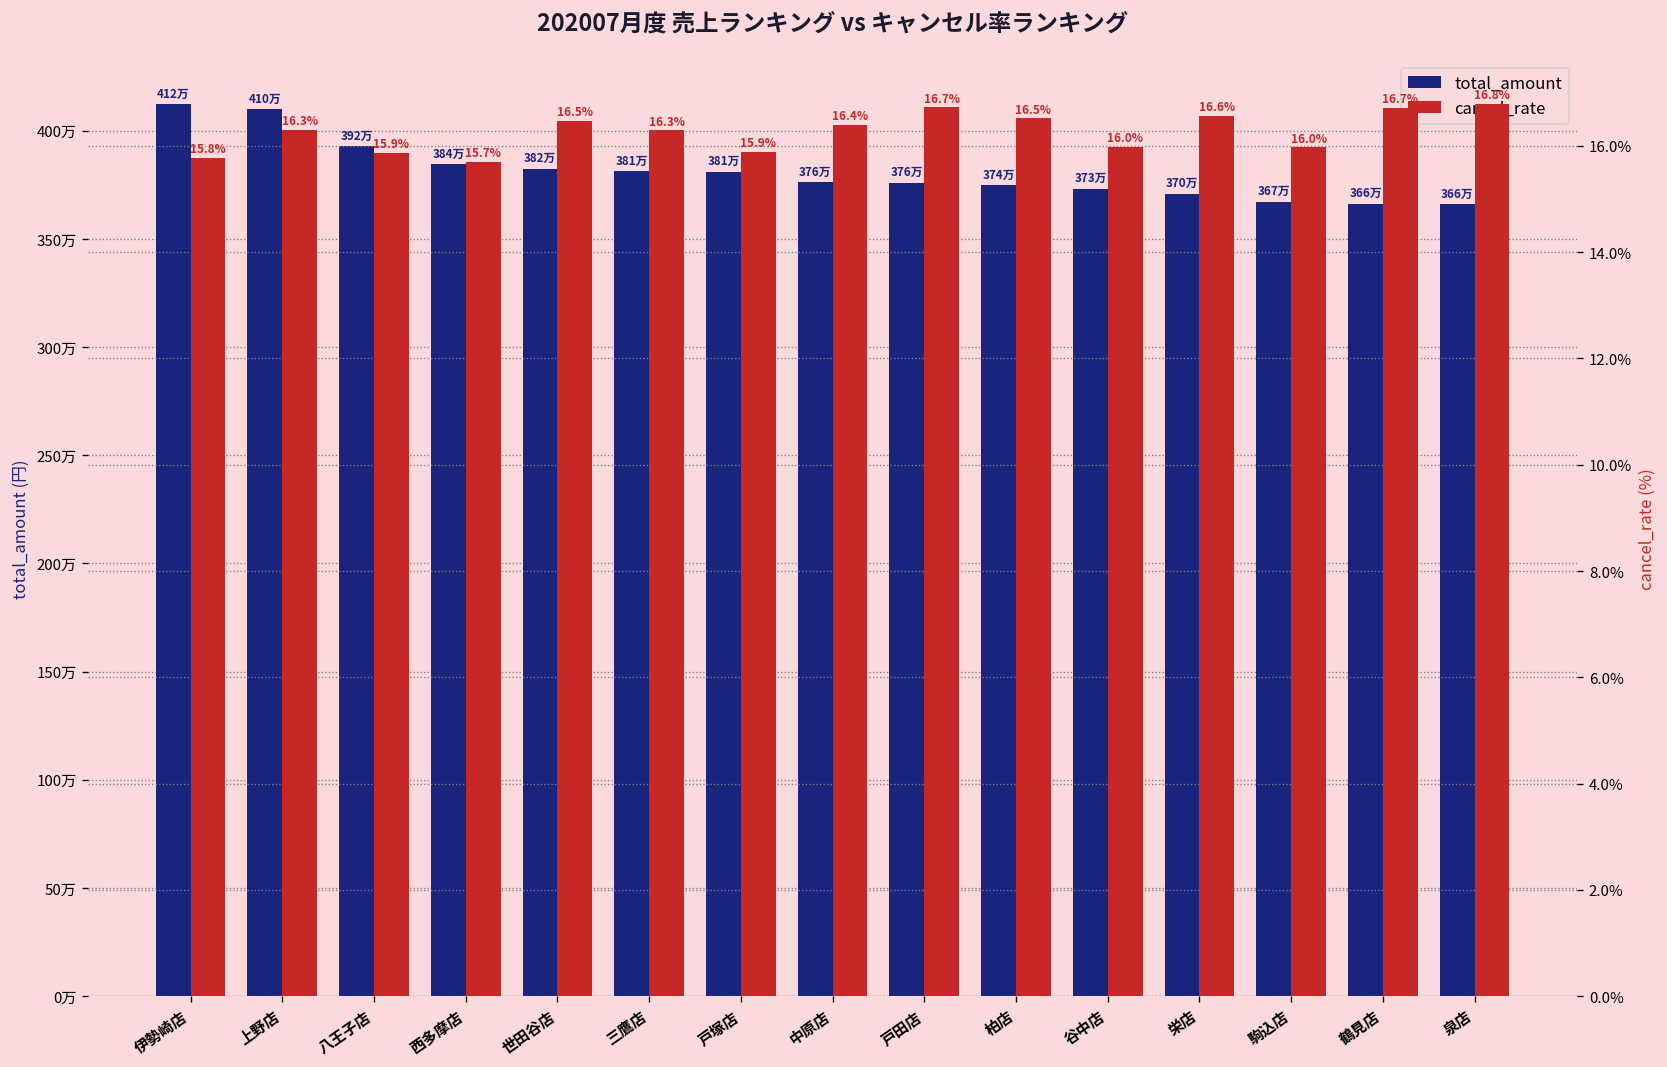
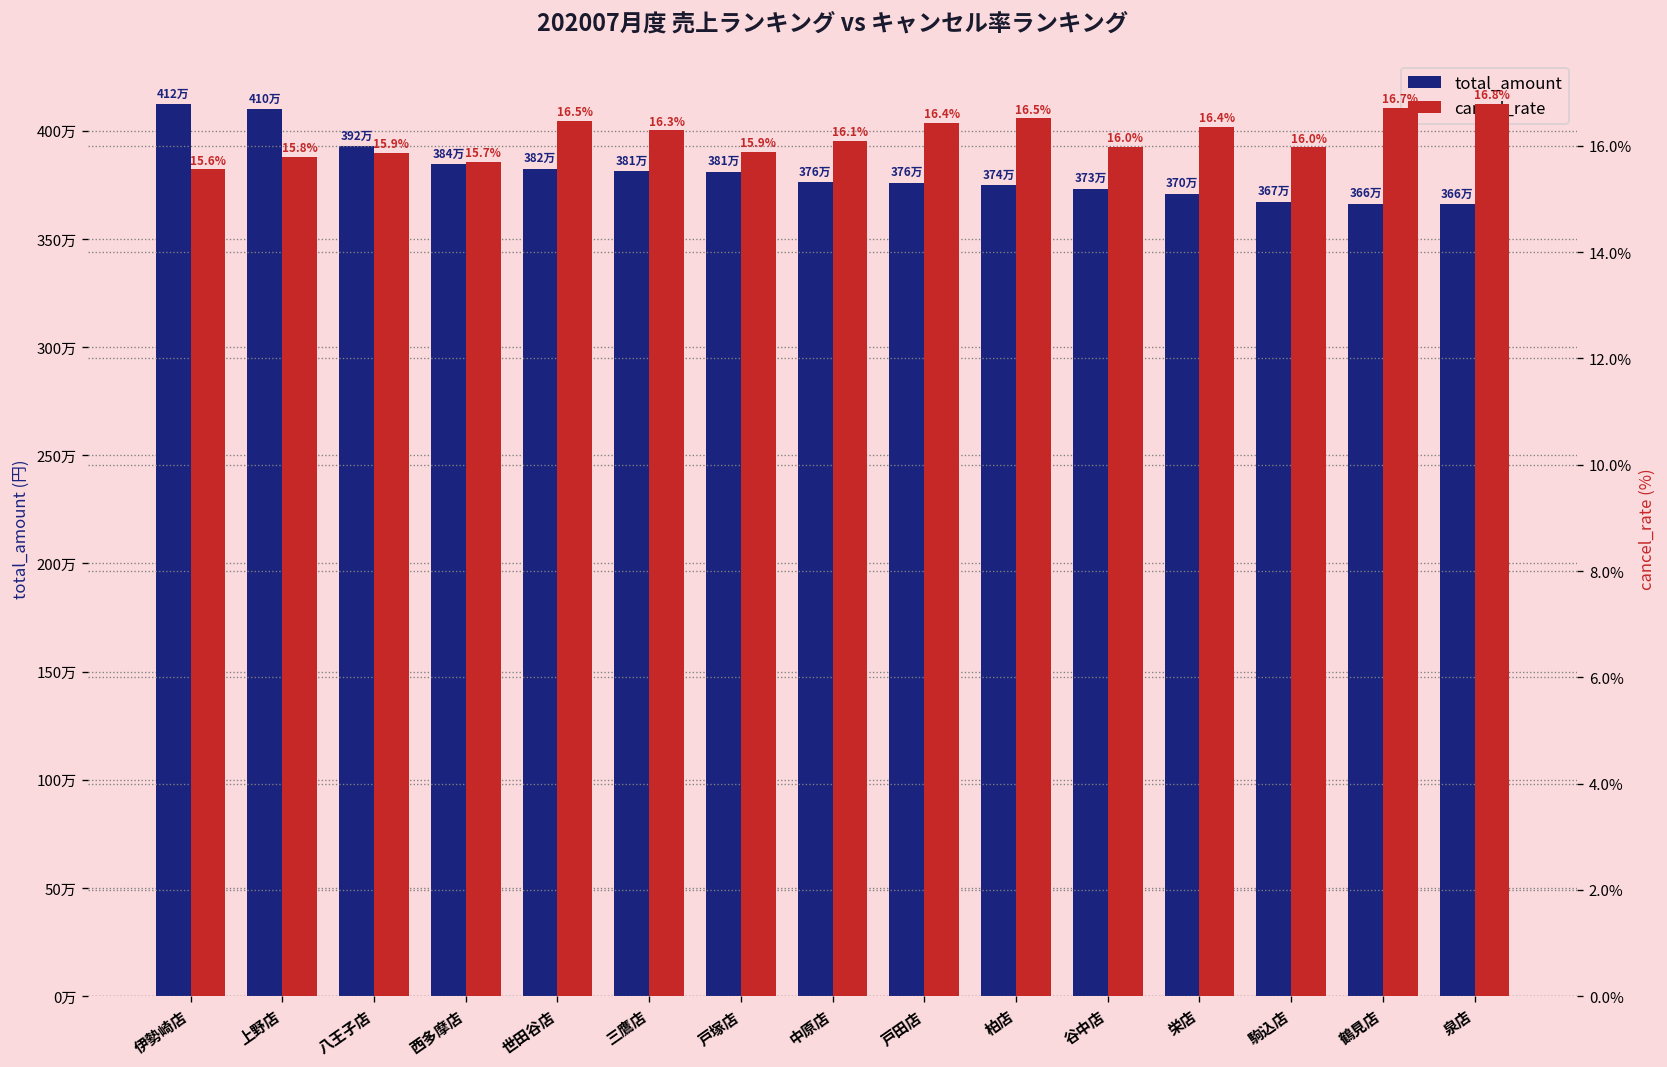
cancel_rate, 伊勢崎店: 15.8% -> 15.6%
cancel_rate, 上野店: 16.3% -> 15.8%
cancel_rate, 中原店: 16.4% -> 16.1%
cancel_rate, 戸田店: 16.7% -> 16.4%
cancel_rate, 栄店: 16.6% -> 16.4%
